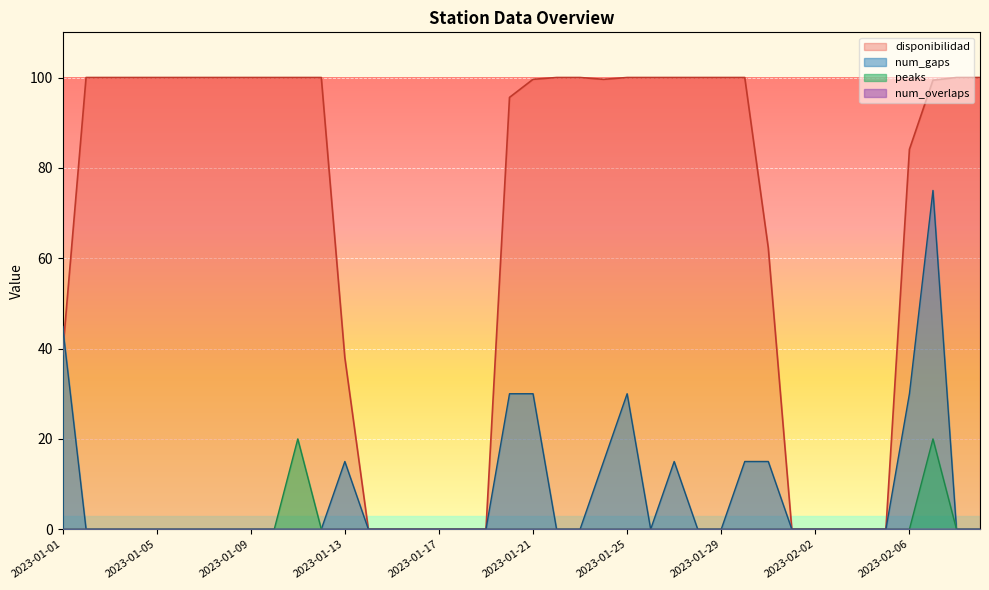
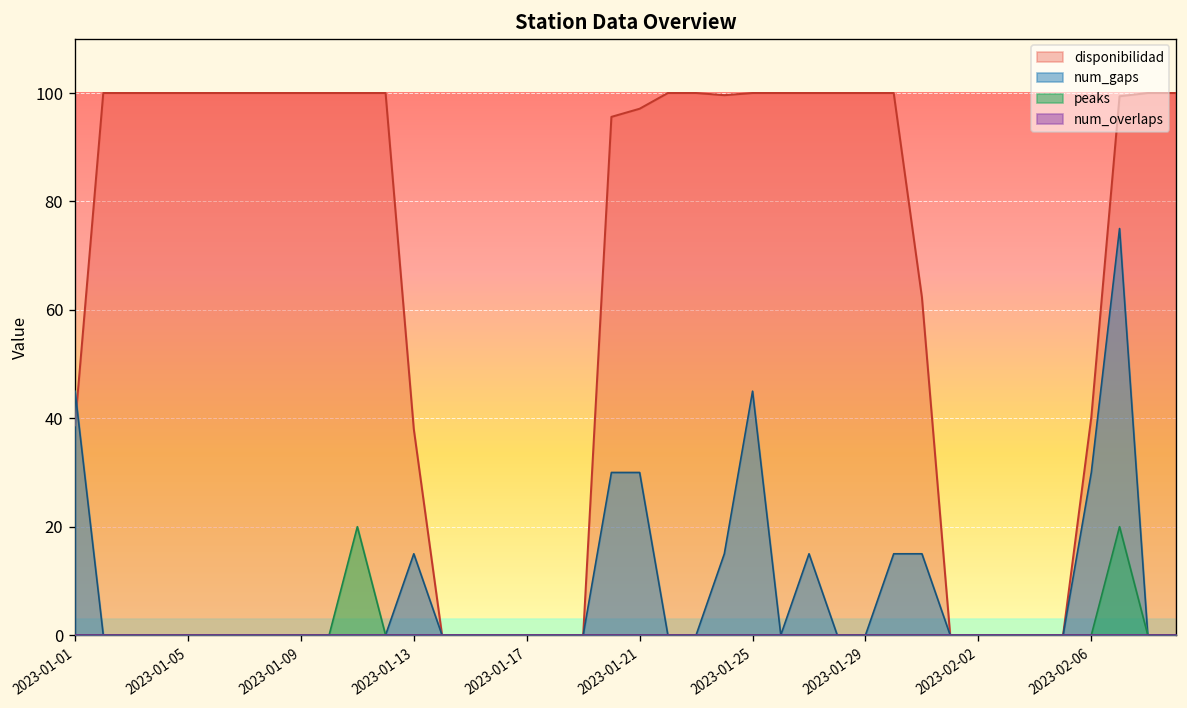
disponibilidad, 2023-01-21: 100 -> 97
num_gaps, 2023-01-25: 30 -> 45
disponibilidad, 2023-02-06: 84 -> 40
